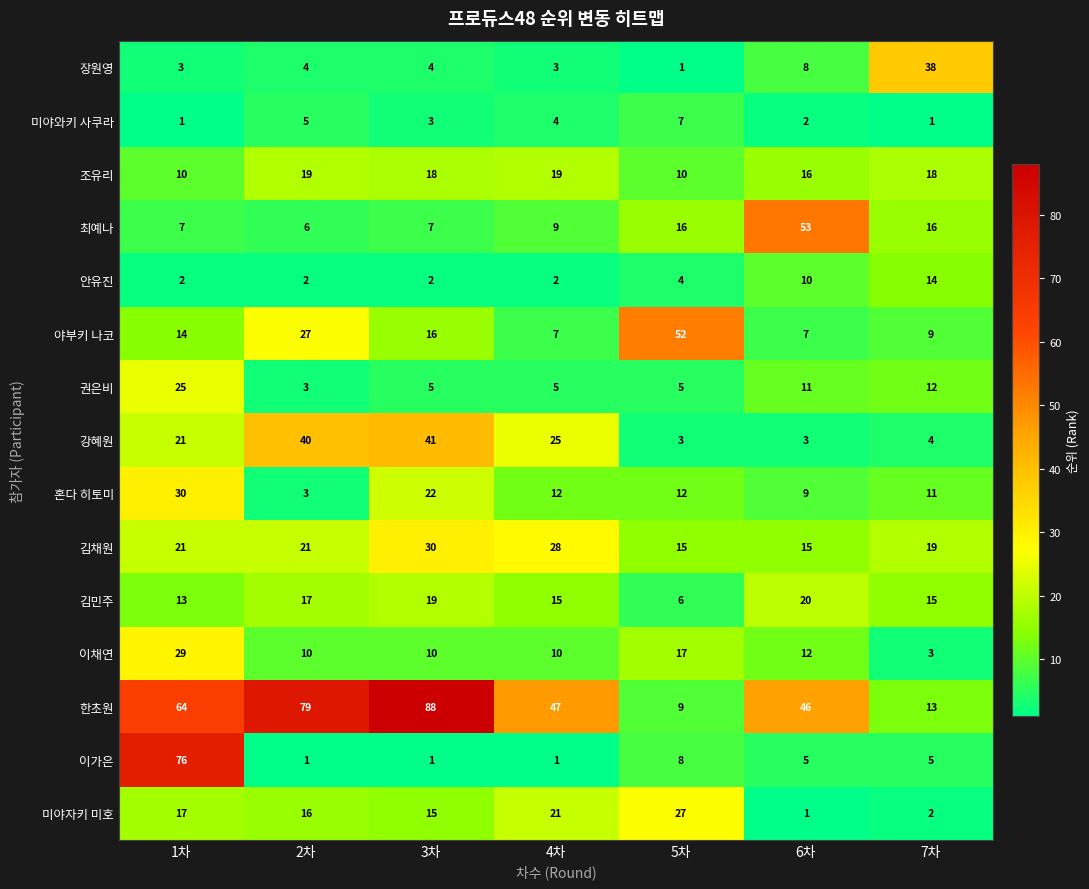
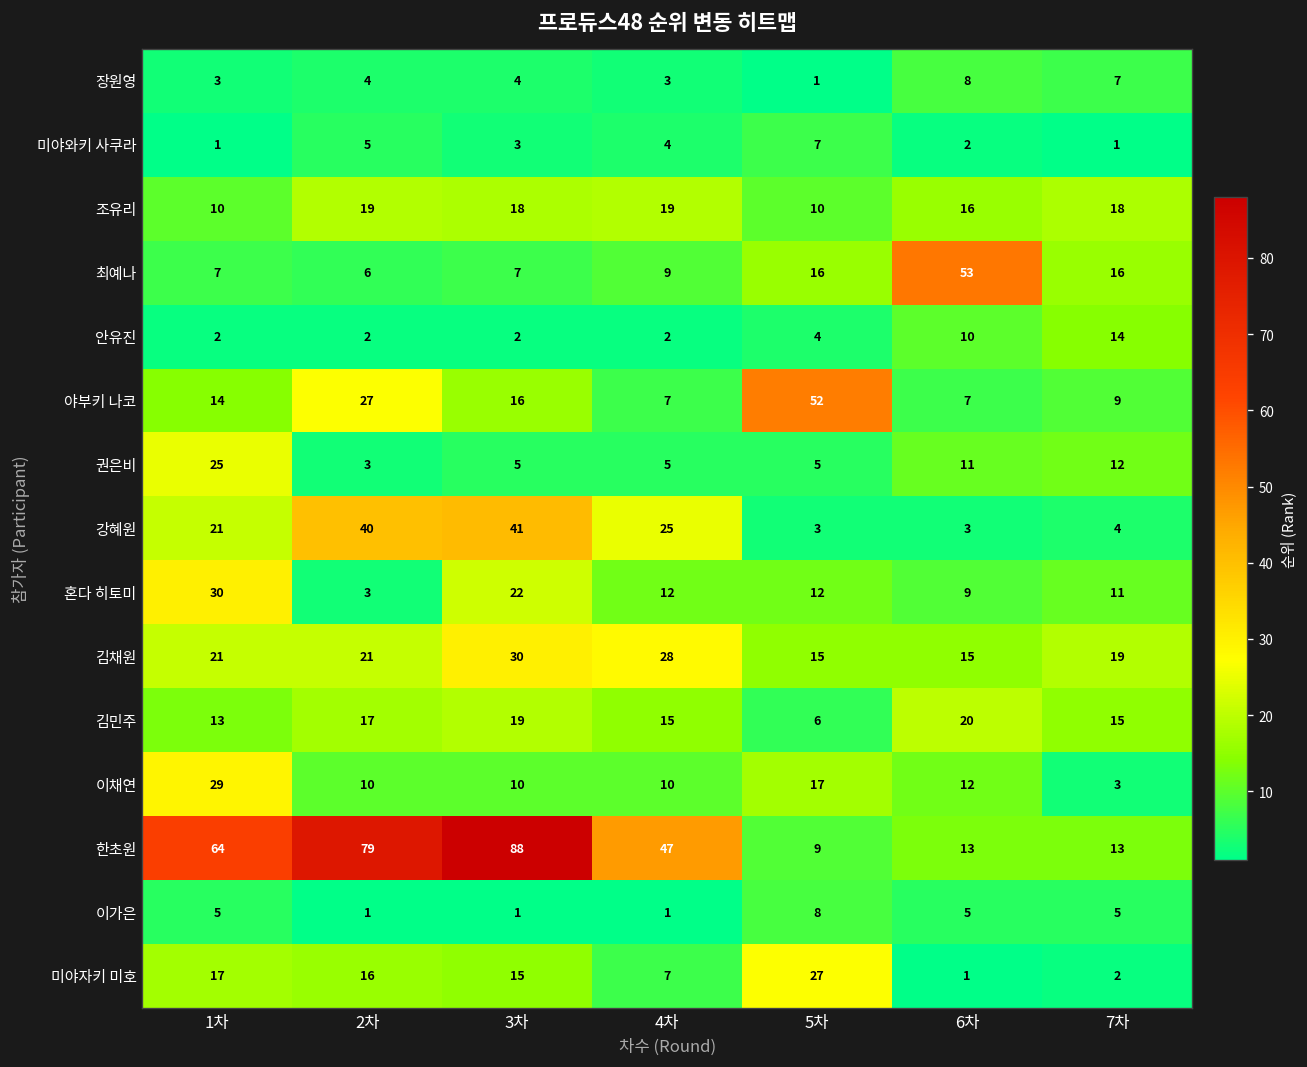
장원영, 7차: 38 -> 7
한초원, 6차: 46 -> 13
이가은, 1차: 76 -> 5
미야자키 미호, 4차: 21 -> 7
